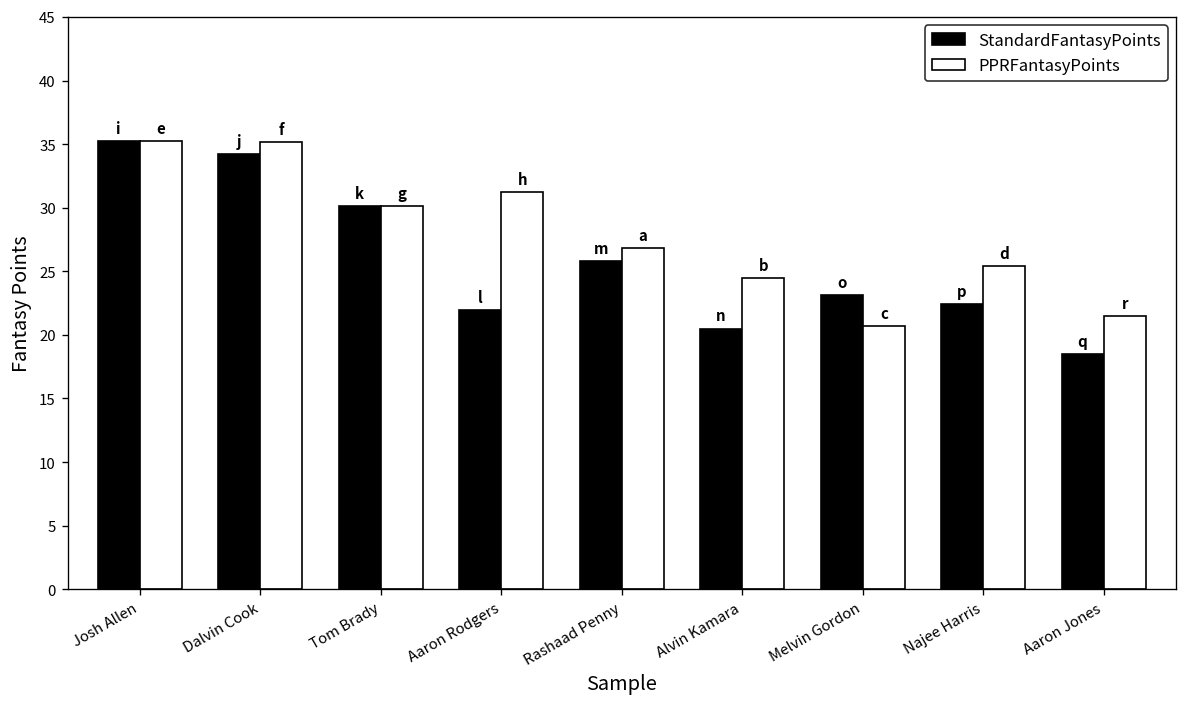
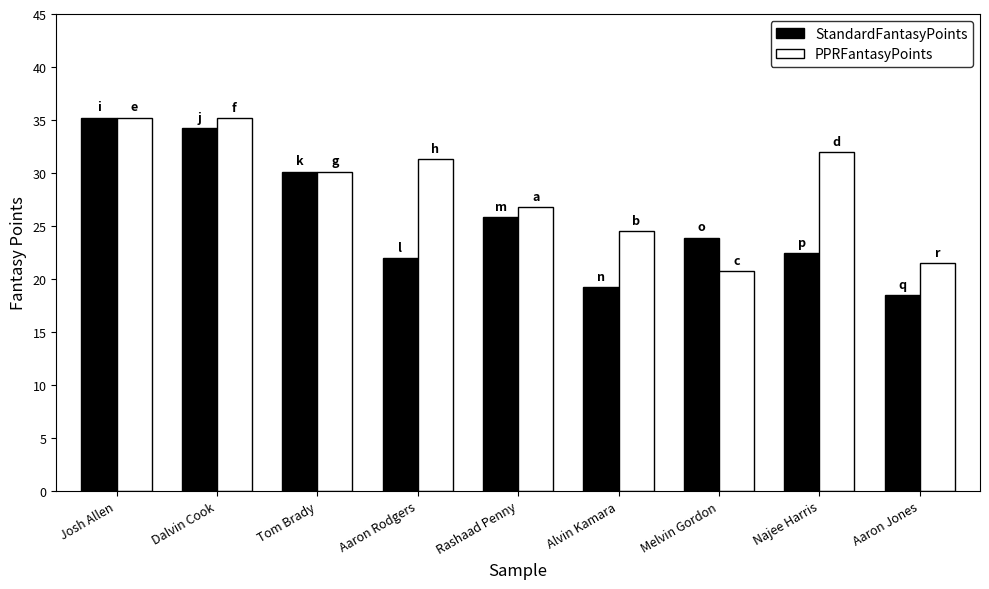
StandardFantasyPoints, Alvin Kamara: 20.5 -> 19.2
StandardFantasyPoints, Melvin Gordon: 23.1 -> 23.9
PPRFantasyPoints, Najee Harris: 25.4 -> 32.0
